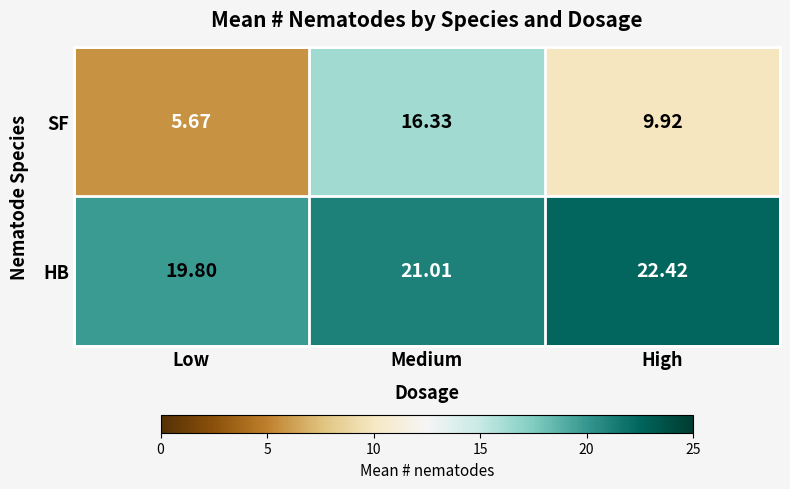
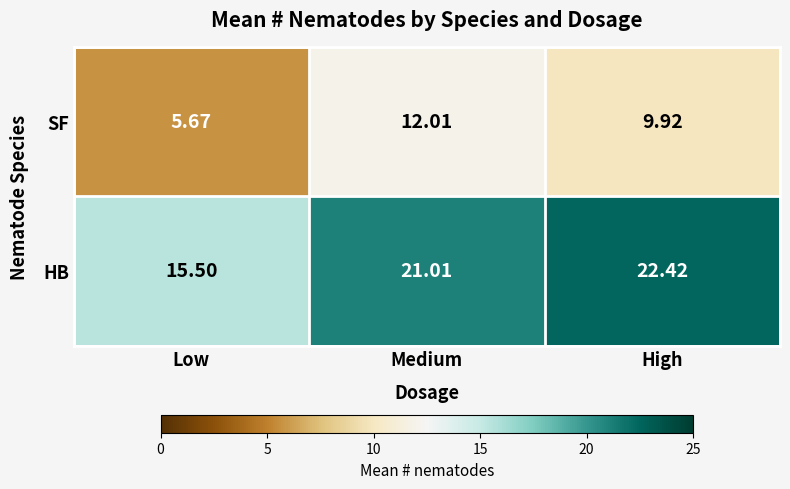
SF, Medium: 16.33 -> 12.01
HB, Low: 19.80 -> 15.50
